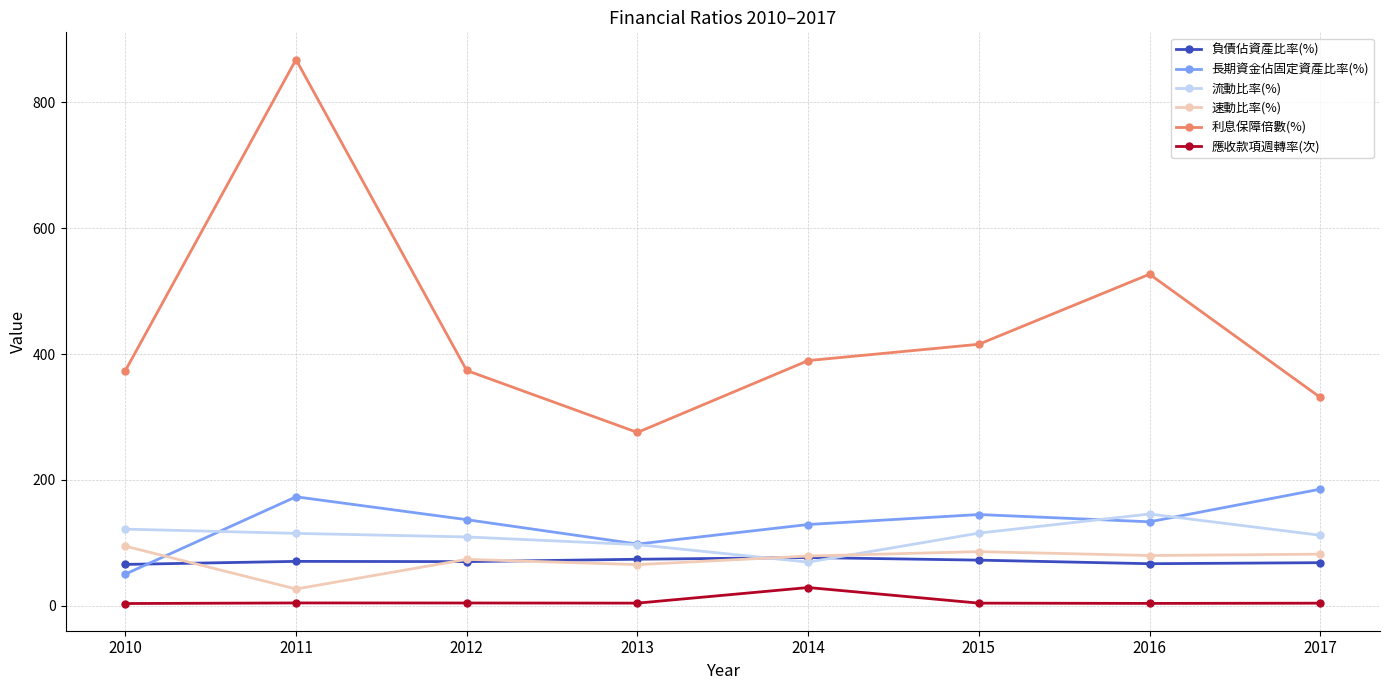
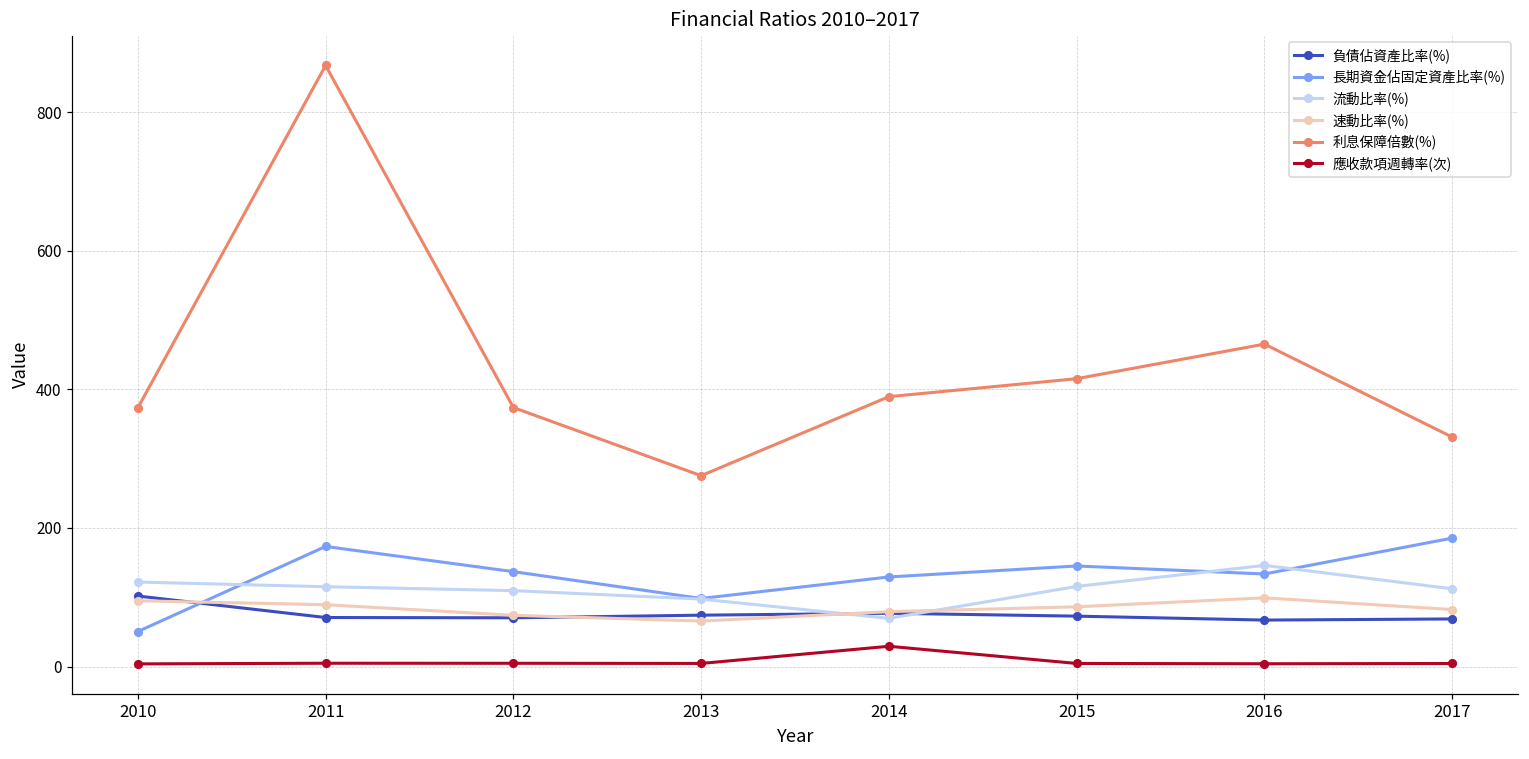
負債佔資產比率(%), 2010: 70 -> 100
速動比率(%), 2011: 30 -> 90
速動比率(%), 2016: 80 -> 100
利息保障倍數(%), 2016: 530 -> 470
